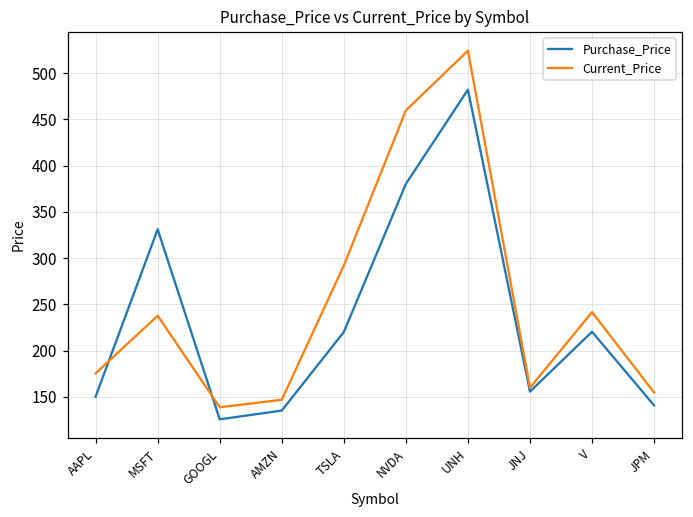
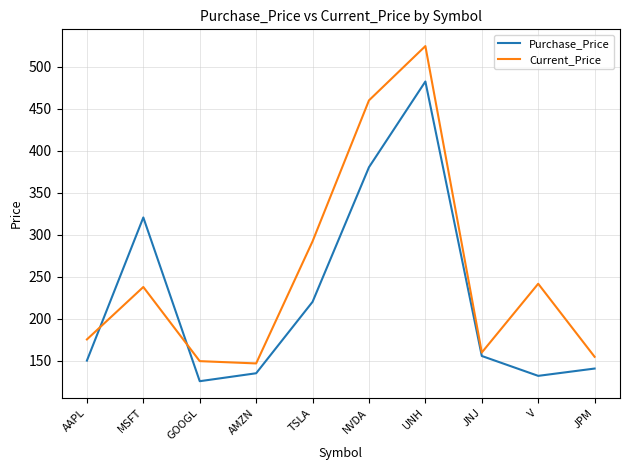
Purchase_Price, MSFT: 330 -> 320
Current_Price, GOOGL: 140 -> 150
Purchase_Price, V: 220 -> 130
